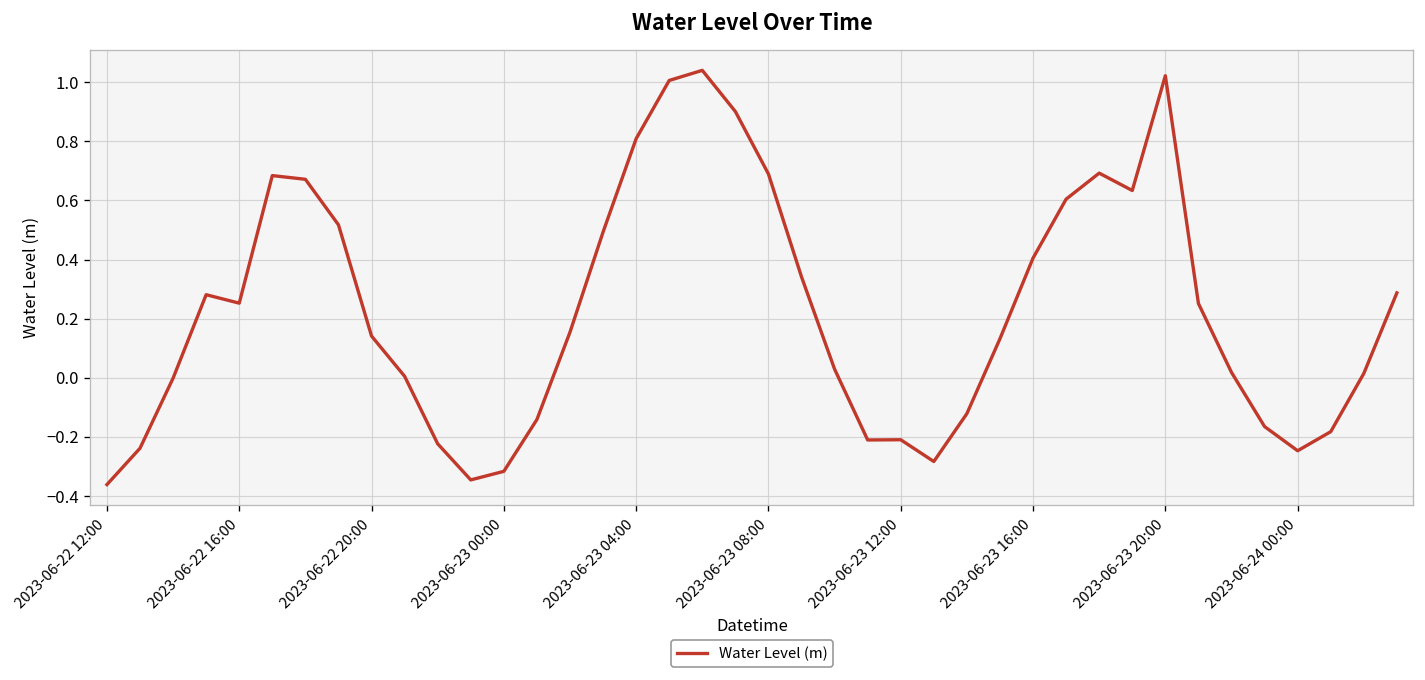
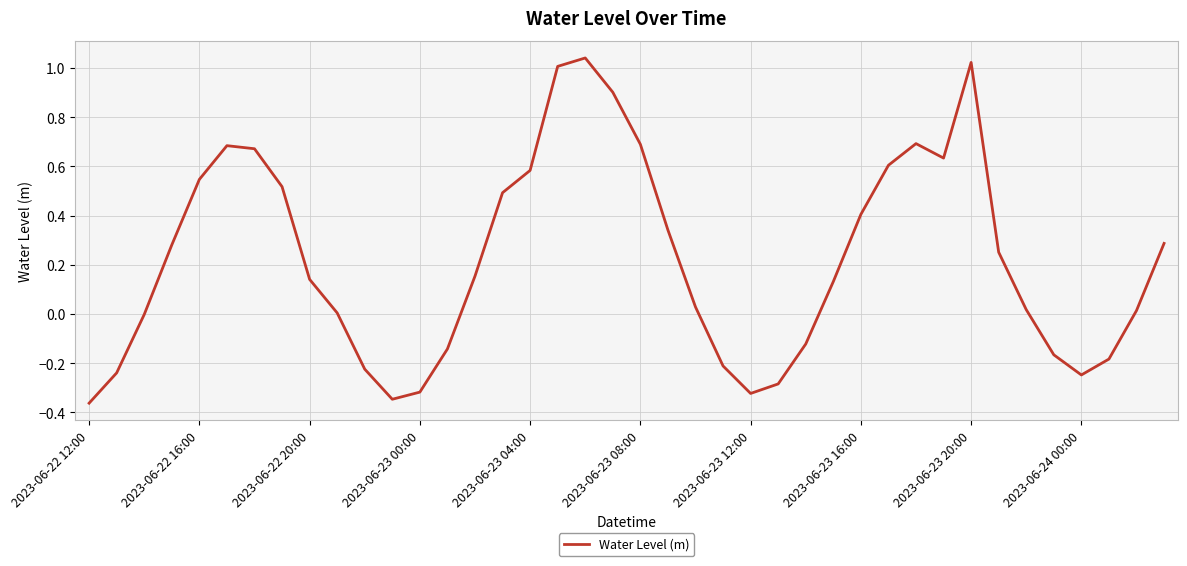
2023-06-22 16:00: 0.25 -> 0.55
2023-06-23 04:00: 0.81 -> 0.58
2023-06-23 12:00: -0.21 -> -0.32
